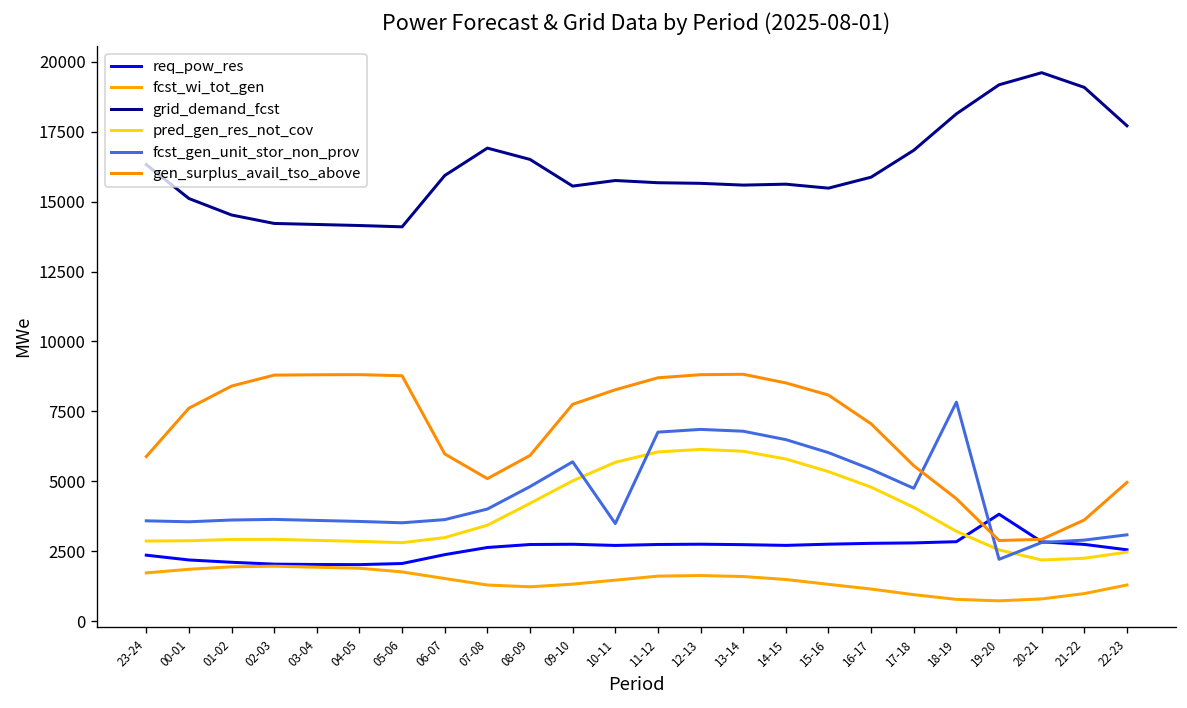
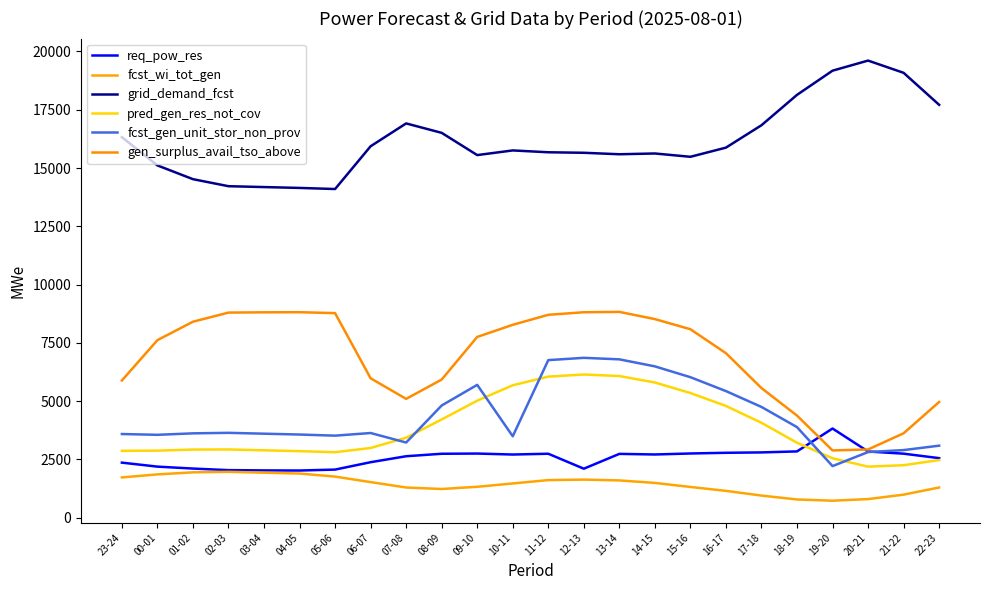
fcst_gen_unit_stor_non_prov, 07-08: 4000 -> 3200
req_pow_res, 12-13: 2800 -> 2100
fcst_gen_unit_stor_non_prov, 18-19: 7800 -> 3900
